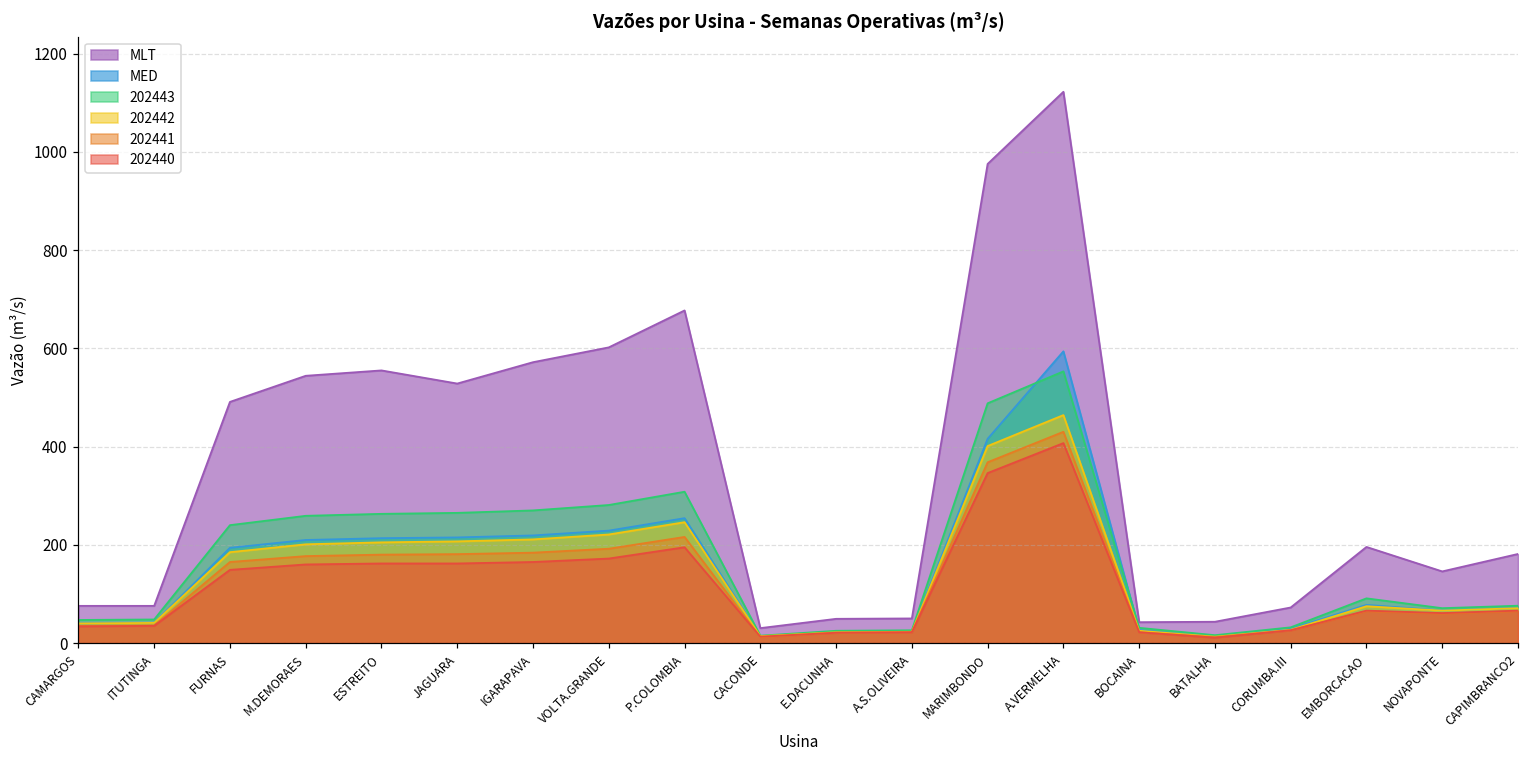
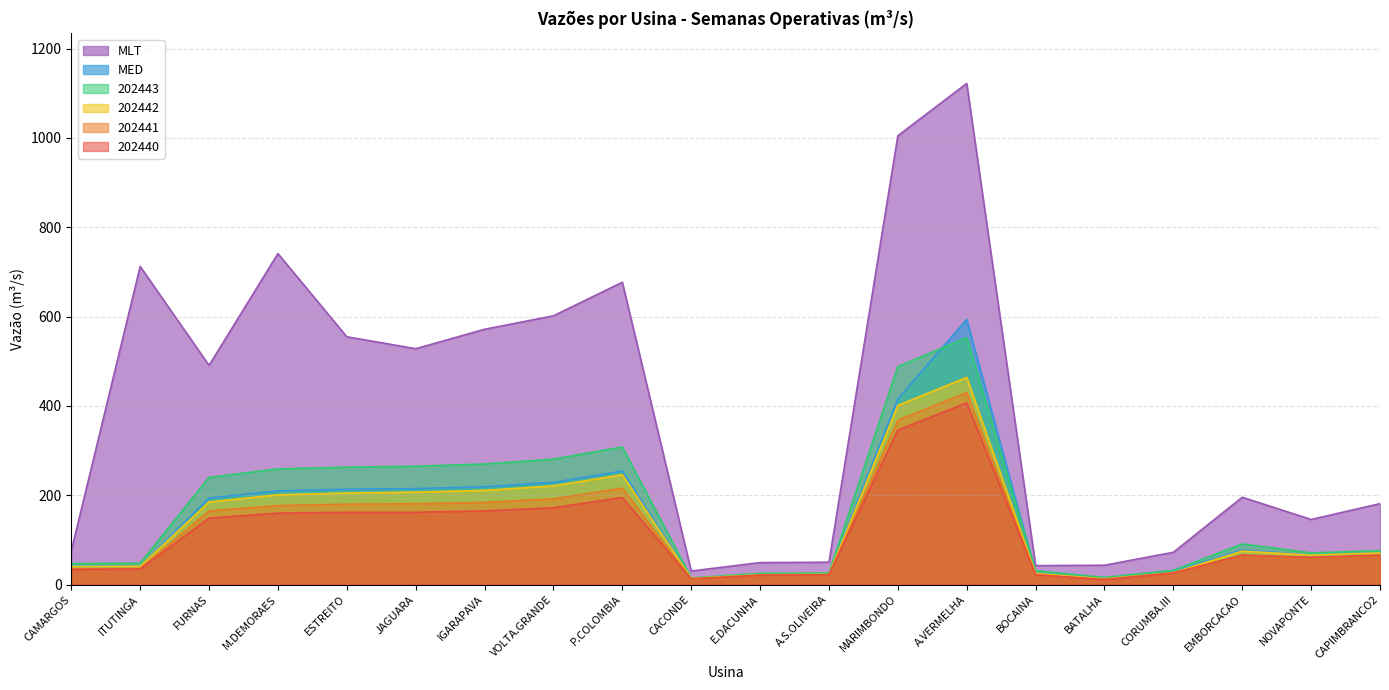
MLT, ITUTINGA: 80 -> 710
MLT, M.DEMORAES: 540 -> 740
MLT, MARIMBONDO: 980 -> 1010
